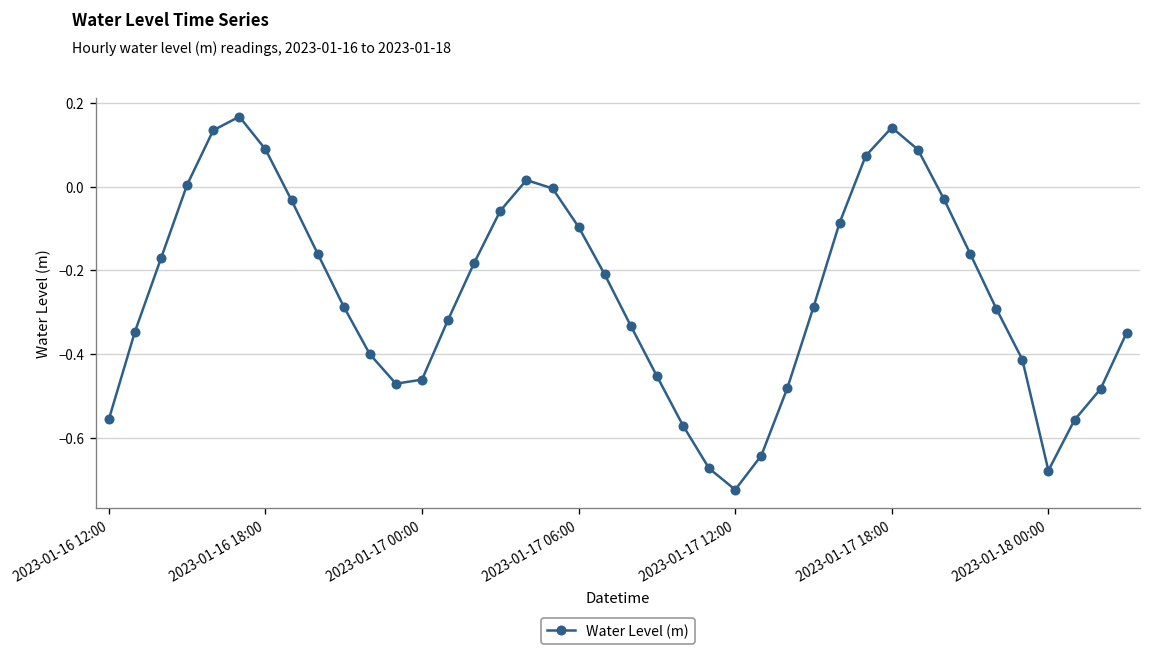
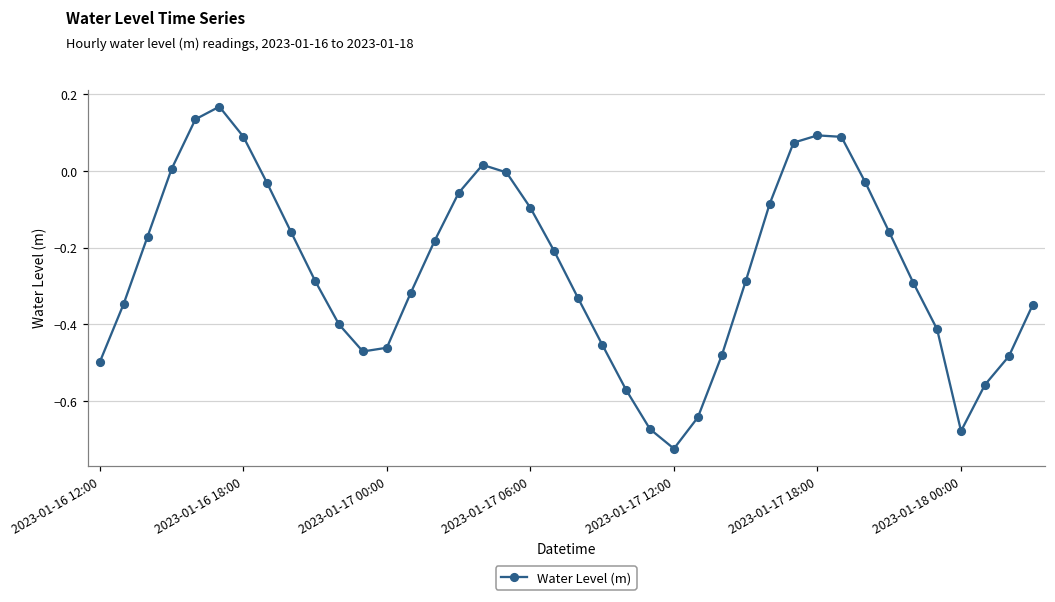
2023-01-16 12:00: -0.56 -> -0.50
2023-01-17 18:00: 0.14 -> 0.09
